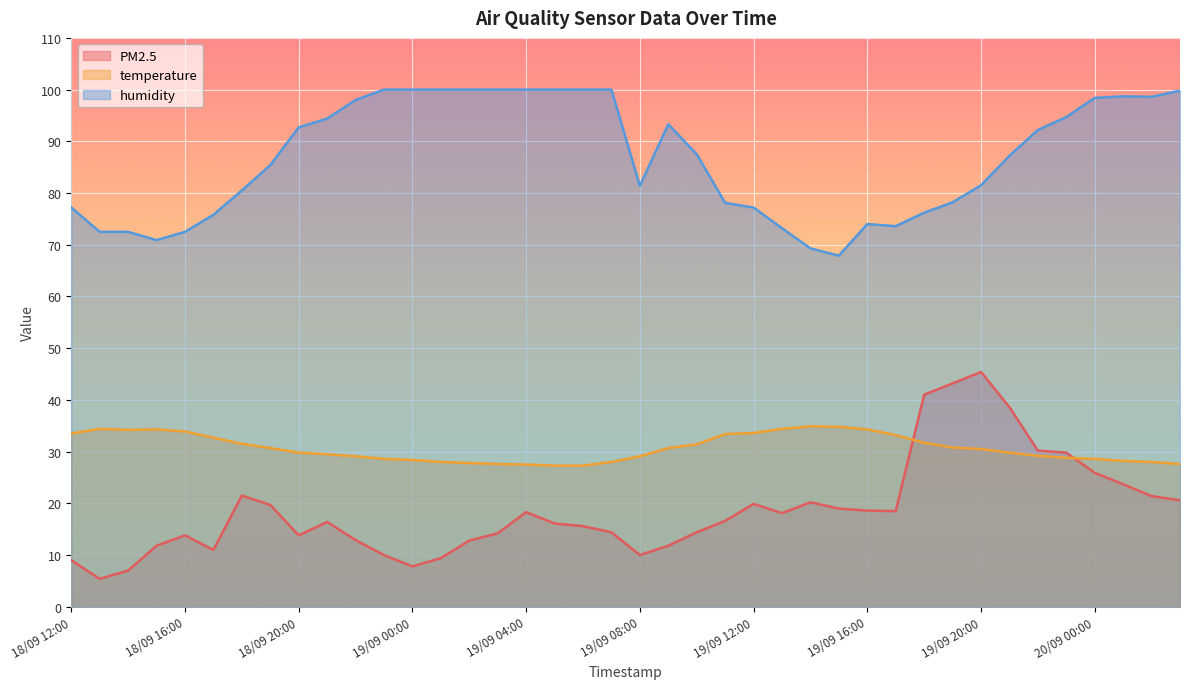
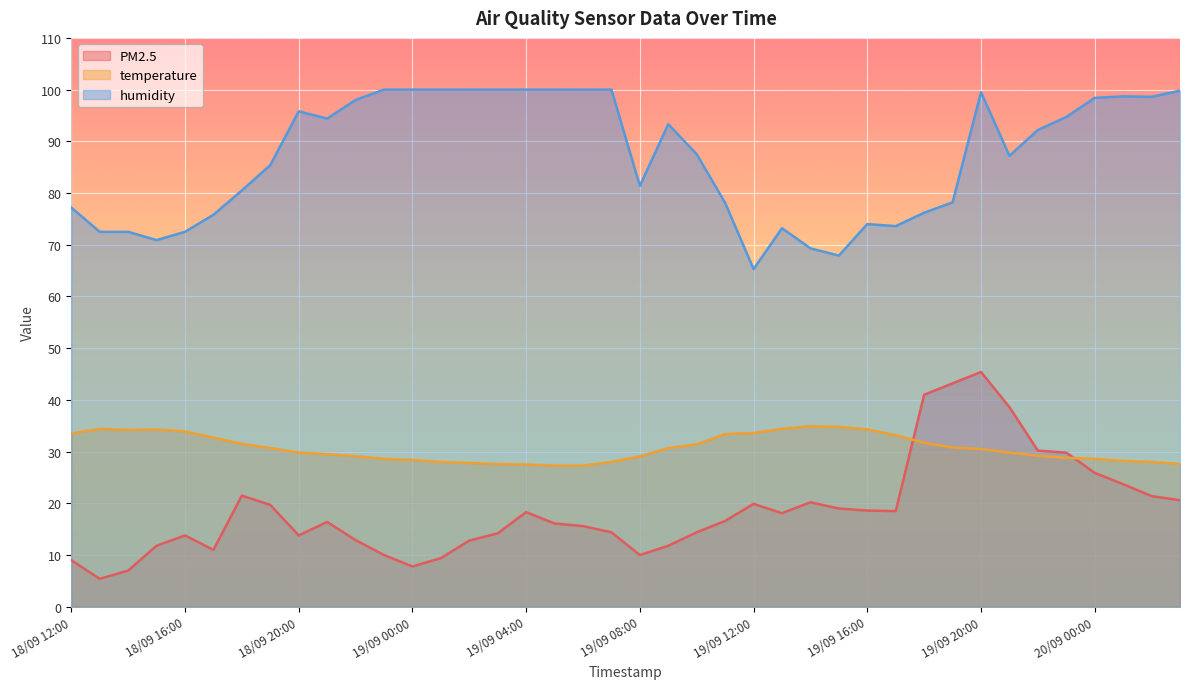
humidity, 18/09 20:00: 93 -> 96
humidity, 19/09 12:00: 77 -> 65
humidity, 19/09 20:00: 82 -> 100
